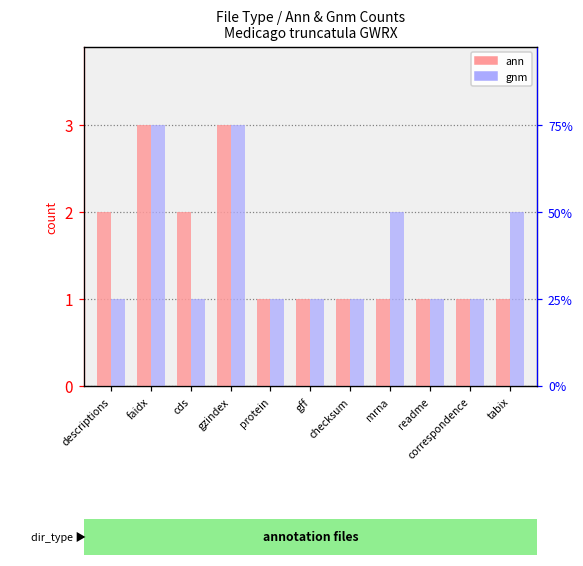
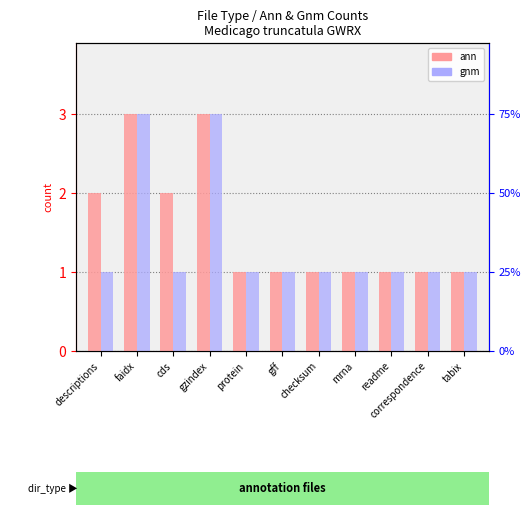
gnm, mrna: 2 -> 1
gnm, tabix: 2 -> 1
